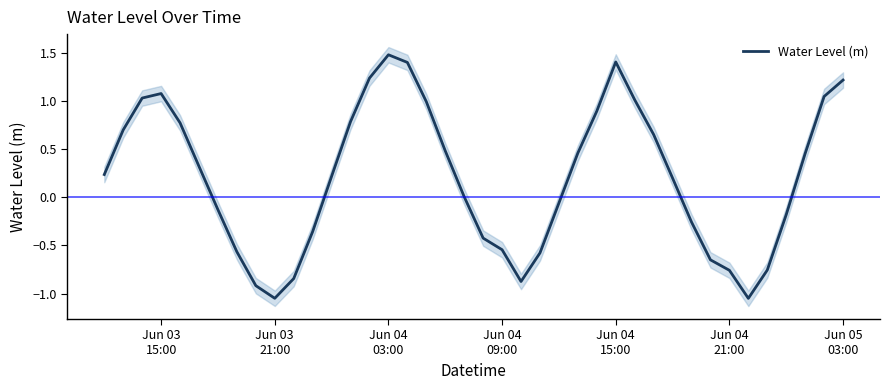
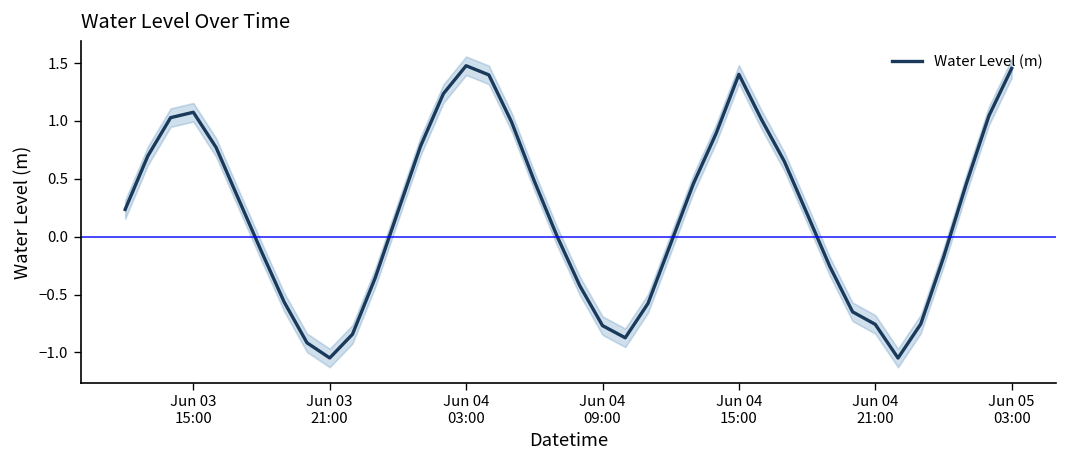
Water Level (m), Jun 04 09:00: -0.5 -> -0.8
Water Level (m), Jun 05 03:00: 1.2 -> 1.5
